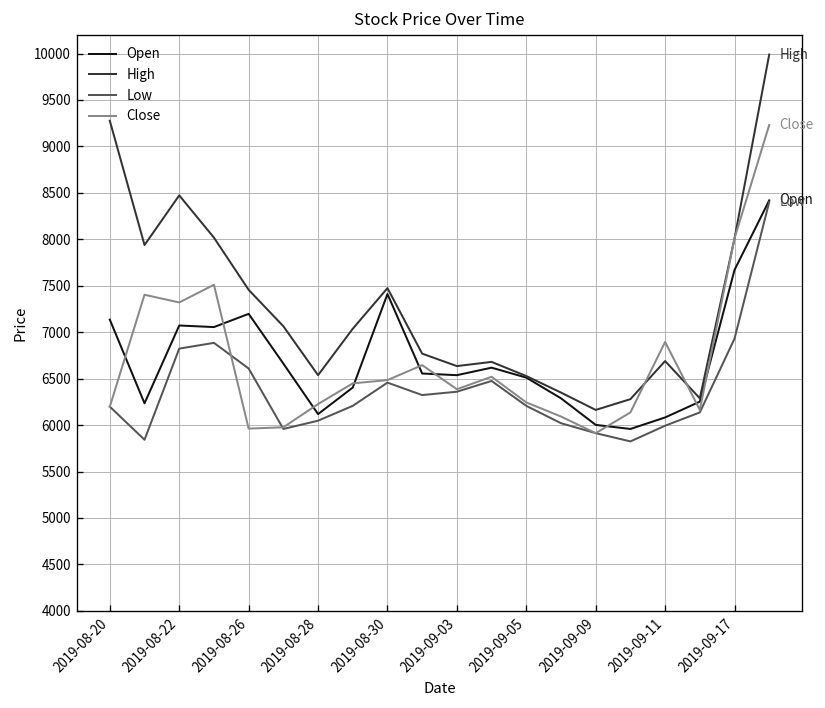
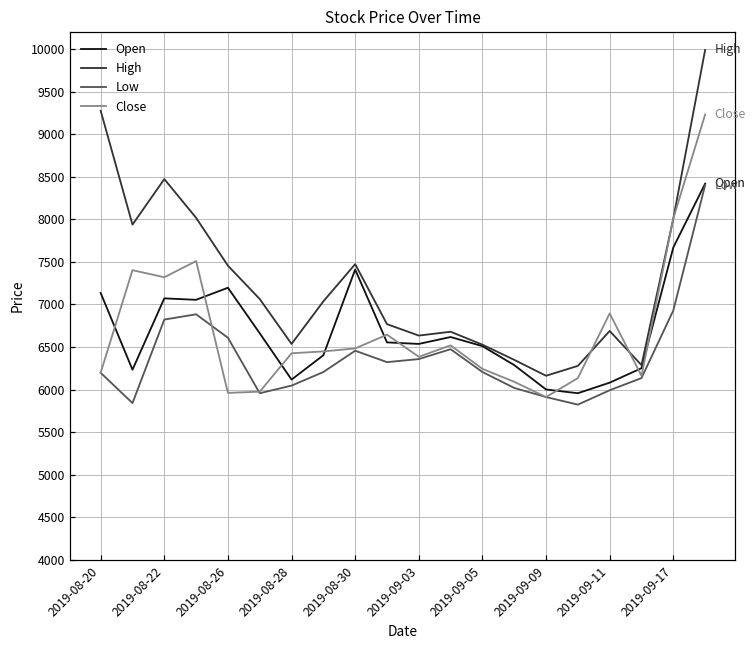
Close, 2019-08-28: 6200 -> 6400
